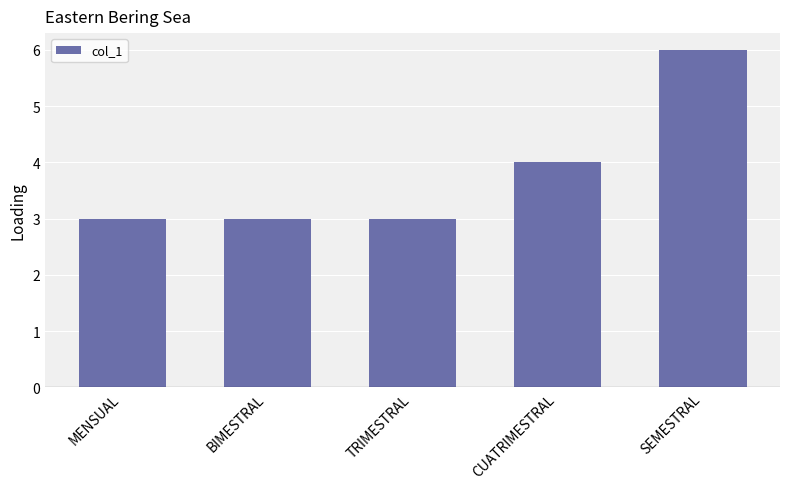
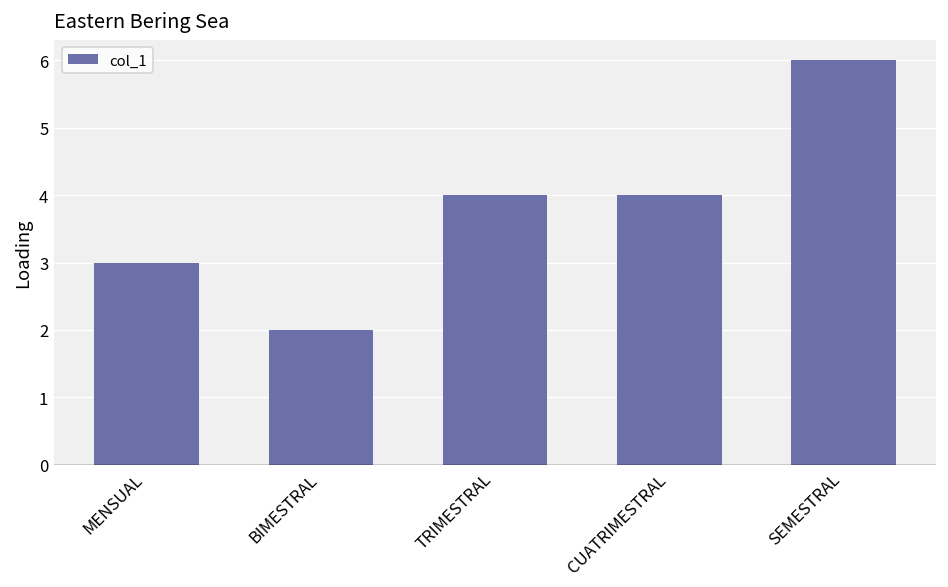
BIMESTRAL: 3 -> 2
TRIMESTRAL: 3 -> 4
